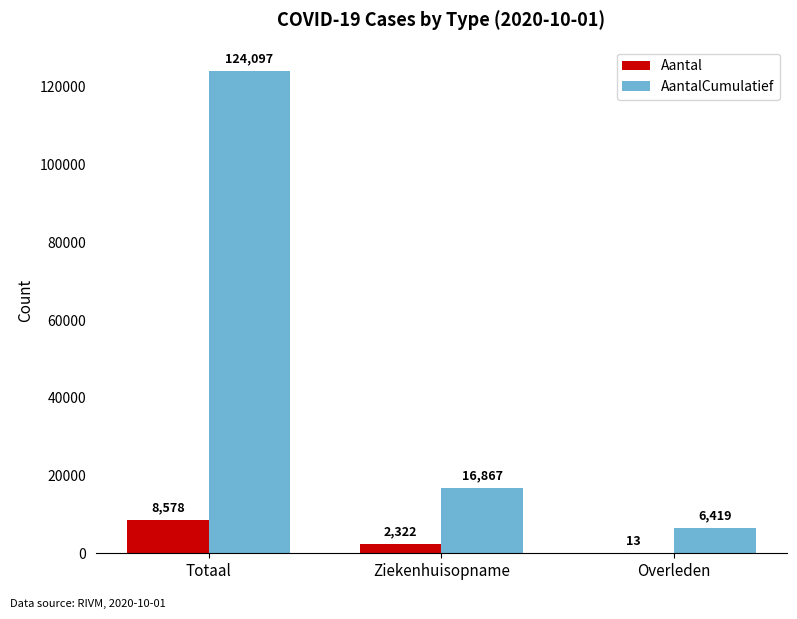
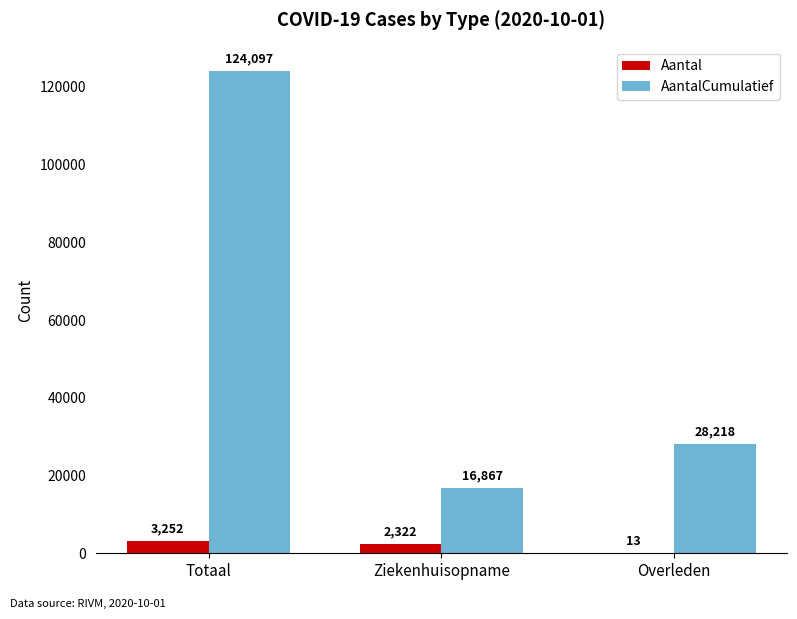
Aantal, Totaal: 8,578 -> 3,252
AantalCumulatief, Overleden: 6,419 -> 28,218
